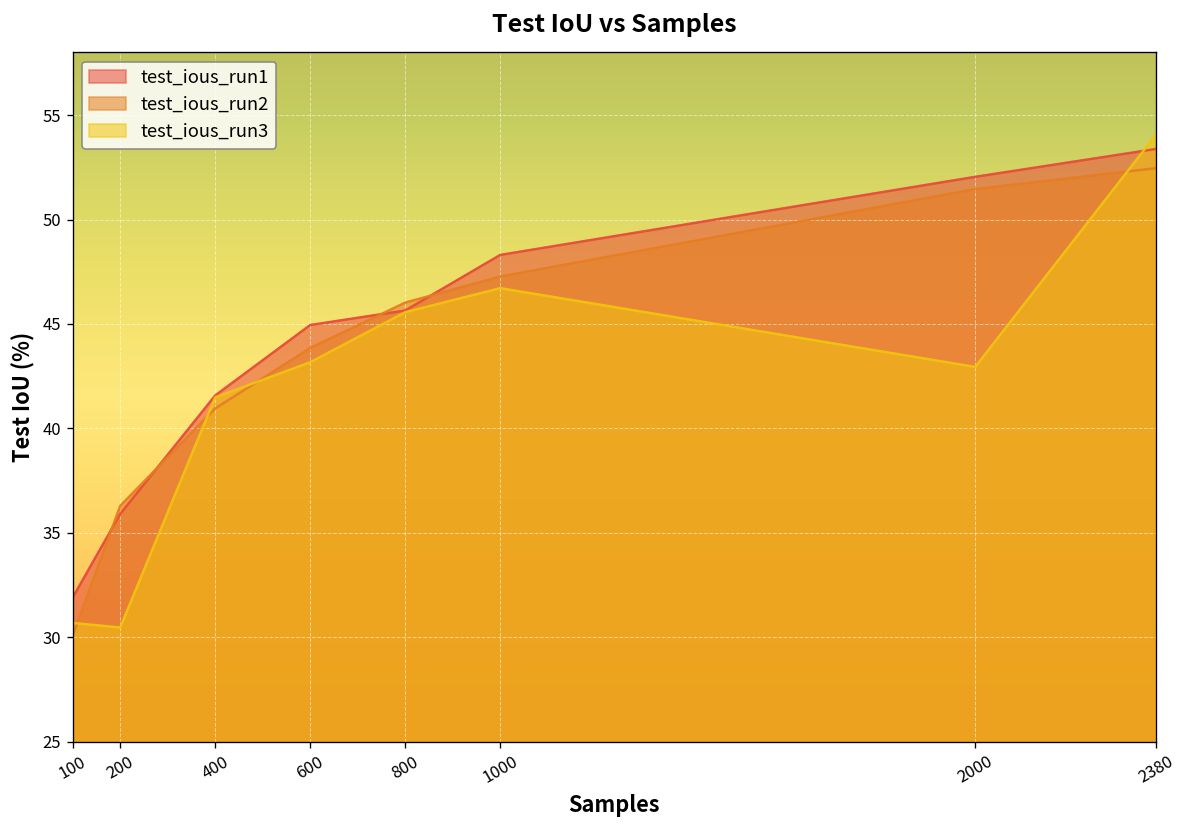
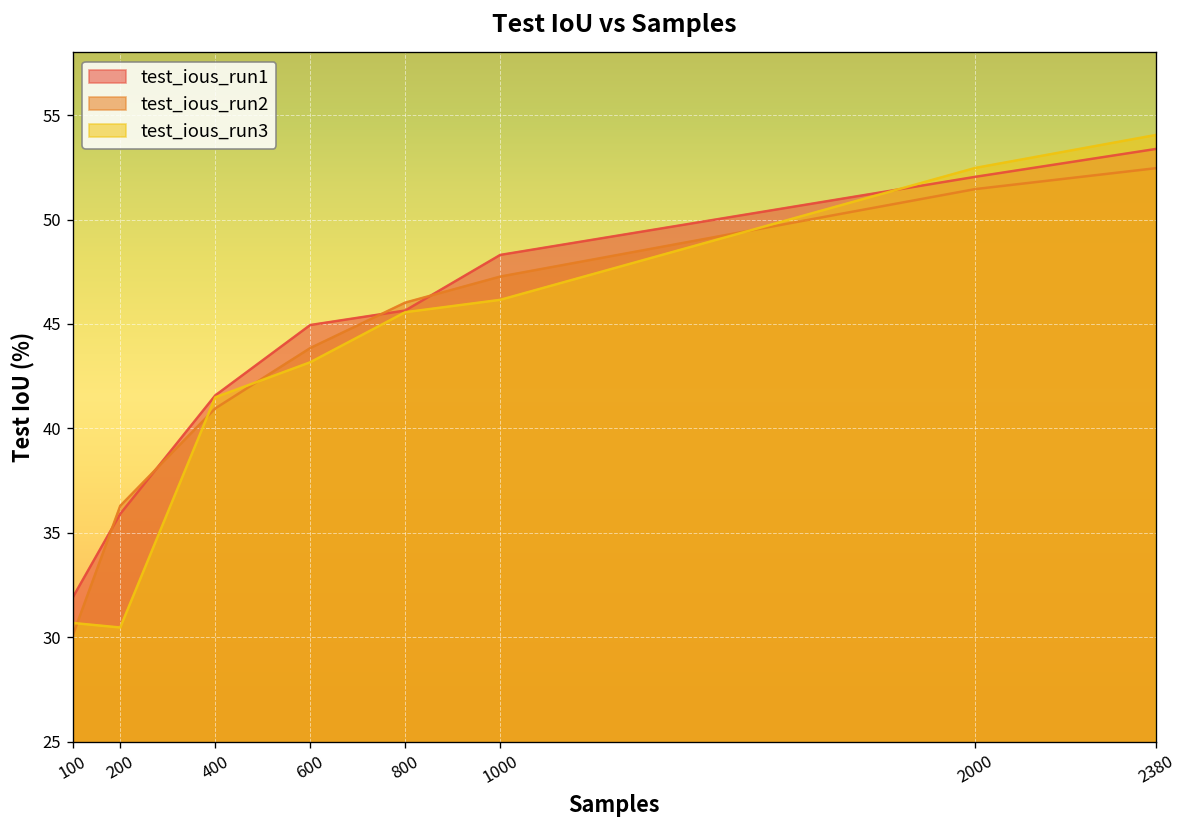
test_ious_run3, 1000: 46.7 -> 46.2
test_ious_run3, 2000: 42.9 -> 52.5
